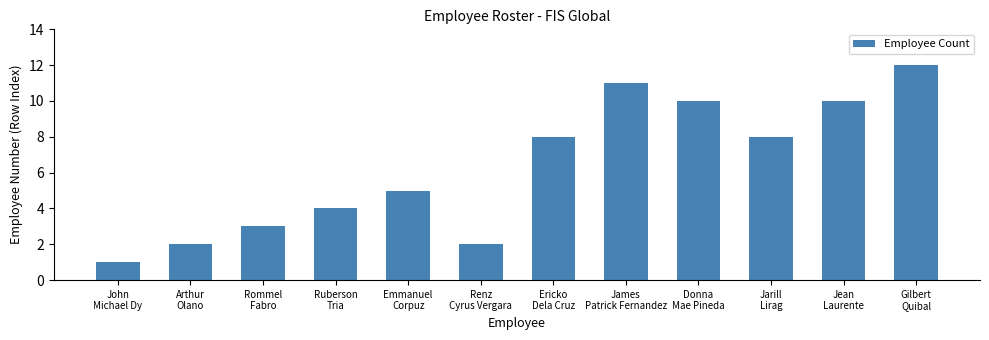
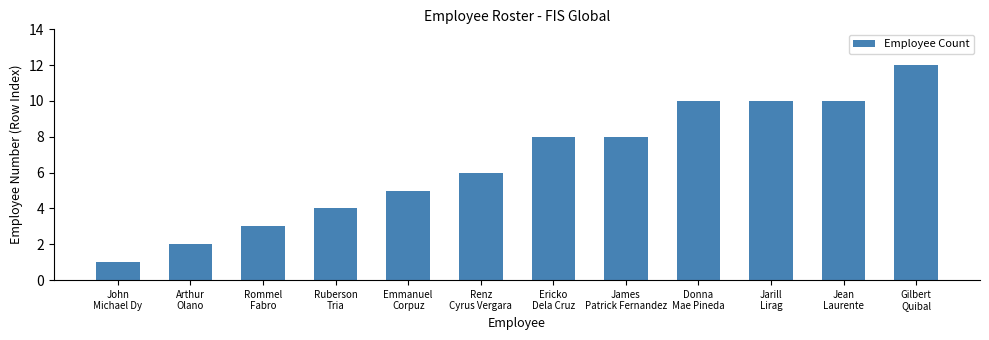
Renz Cyrus Vergara: 2 -> 6
James Patrick Fernandez: 11 -> 8
Jarill Lirag: 8 -> 10
